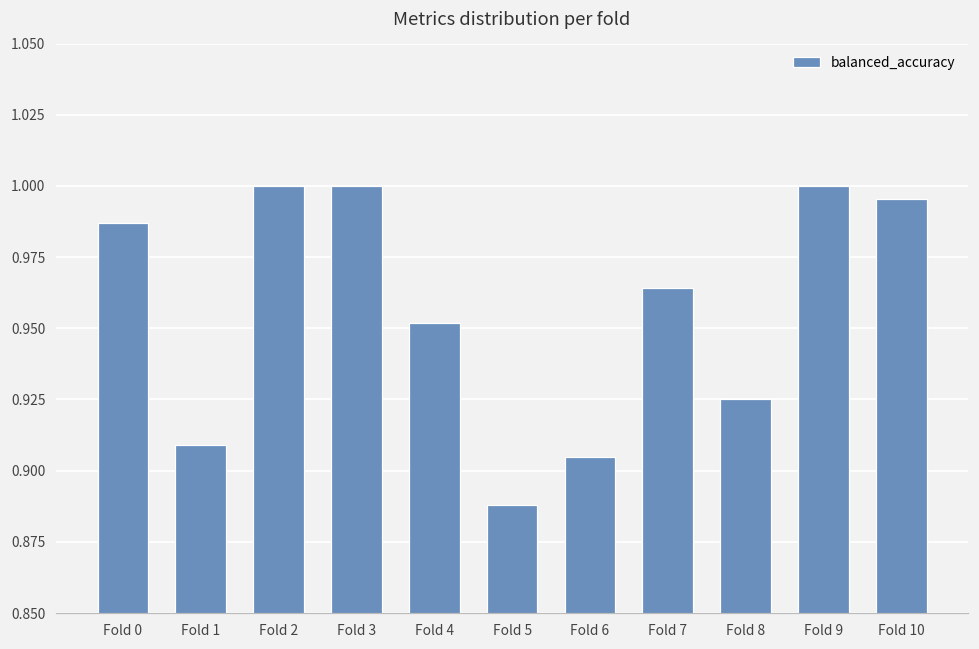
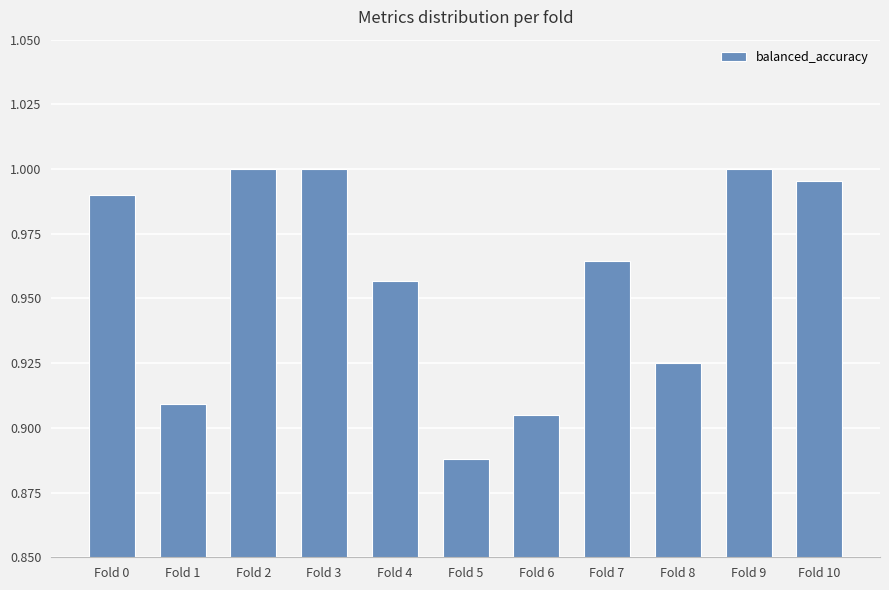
Fold 0: 0.987 -> 0.990
Fold 4: 0.952 -> 0.957
